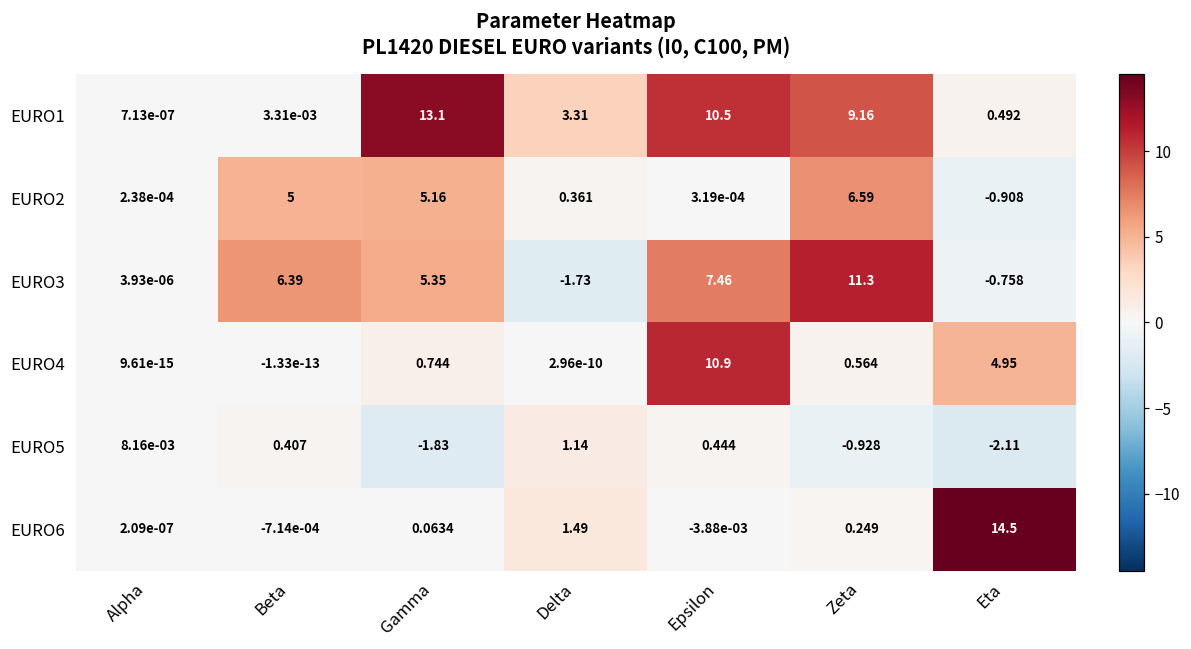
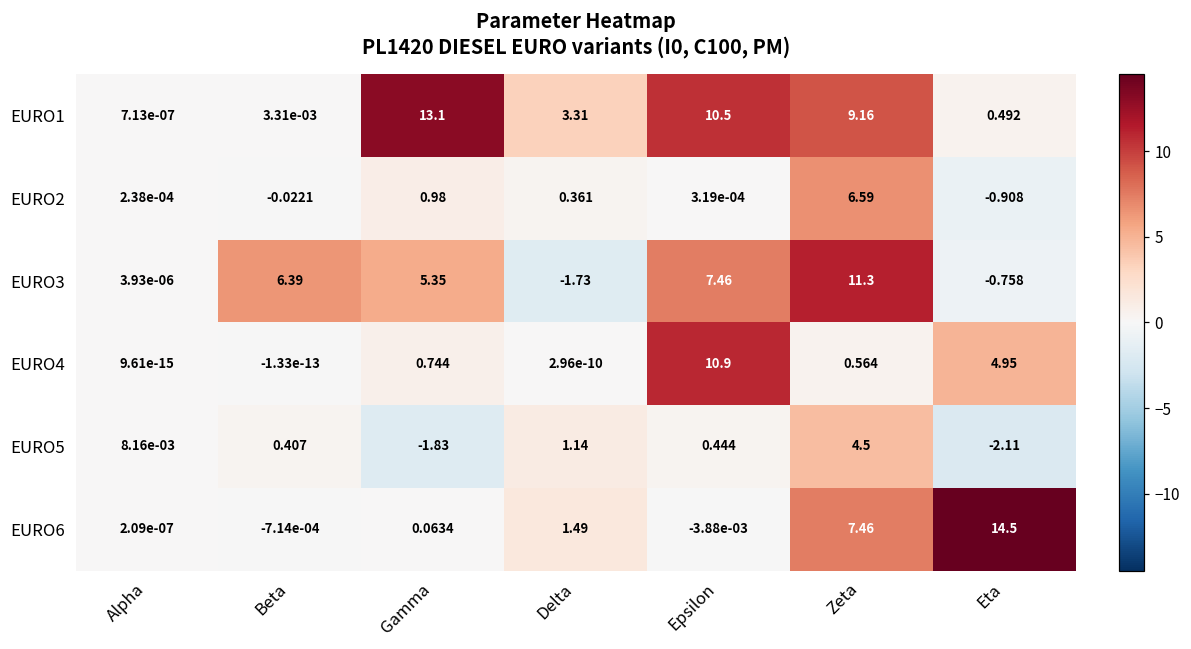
EURO2, Beta: 5 -> -0.0221
EURO2, Gamma: 5.16 -> 0.98
EURO5, Zeta: -0.928 -> 4.5
EURO6, Zeta: 0.249 -> 7.46
